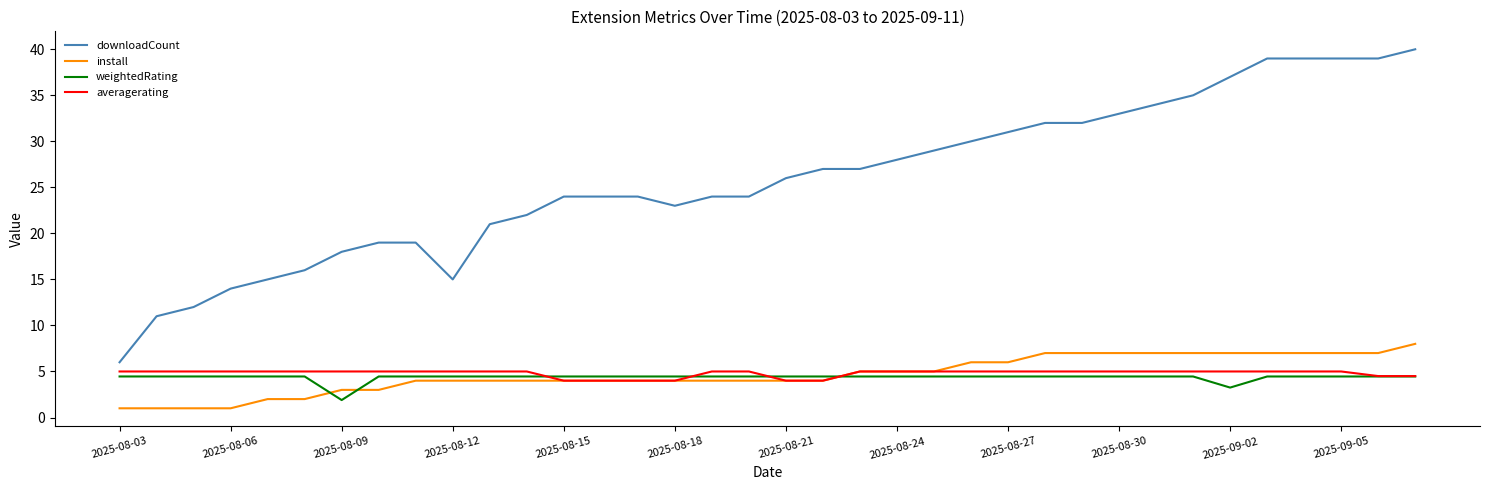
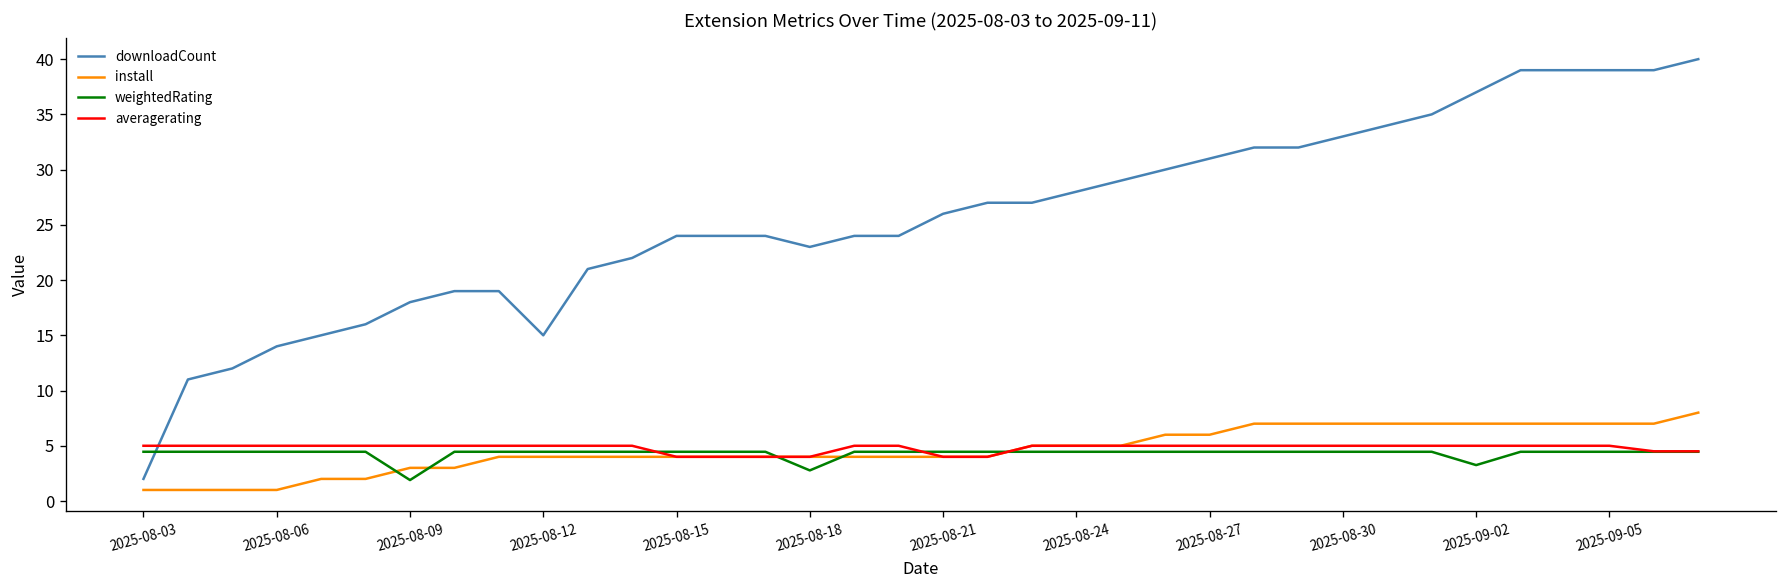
downloadCount, 2025-08-03: 6 -> 2
weightedRating, 2025-08-18: 4 -> 3
